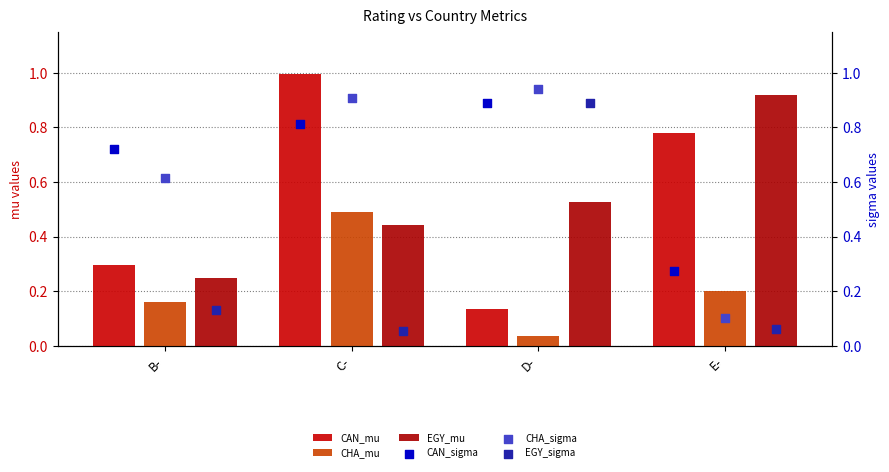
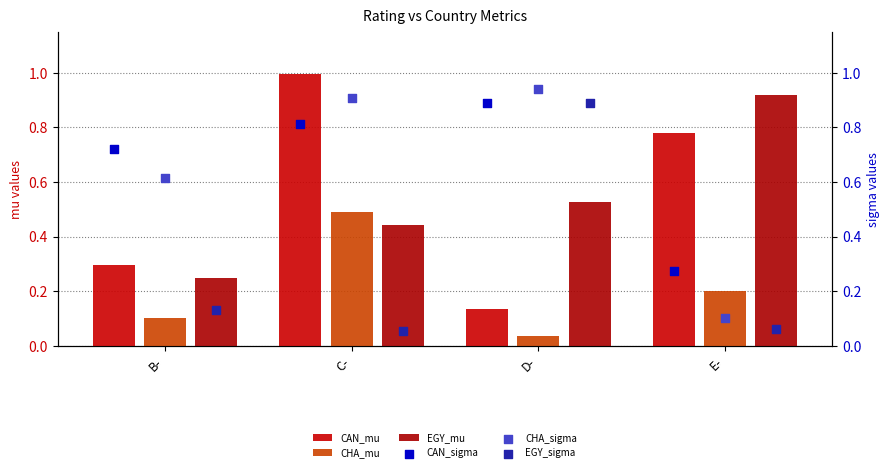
CHA_mu, B-: 0.16 -> 0.10
